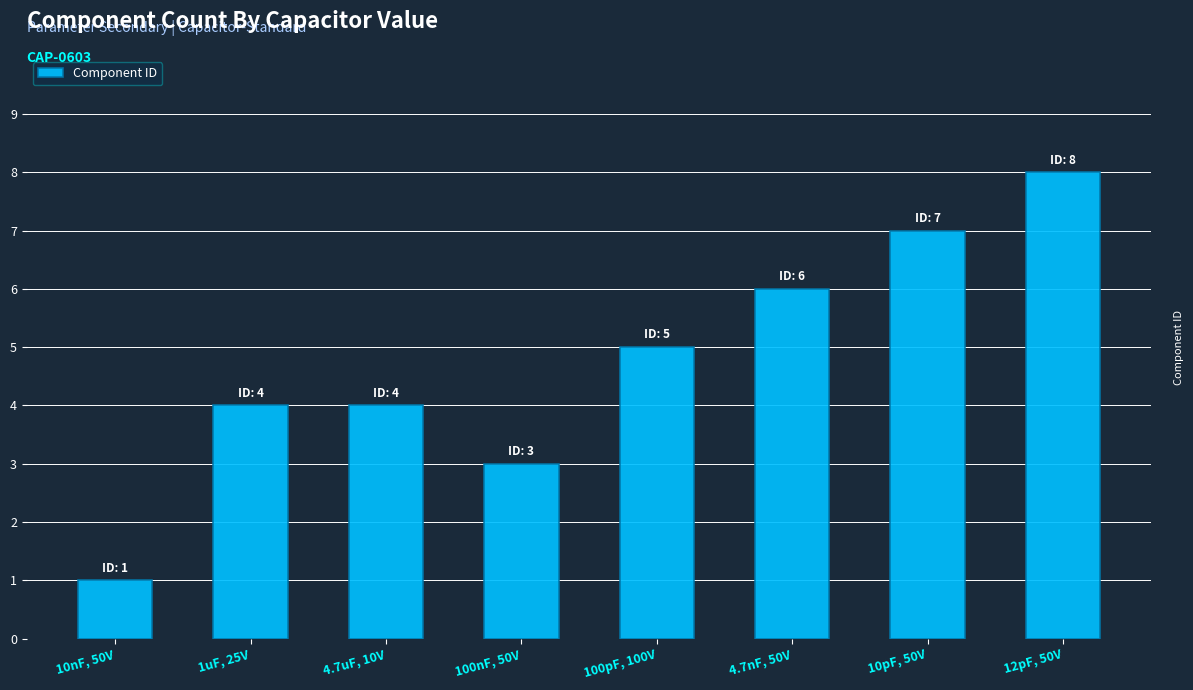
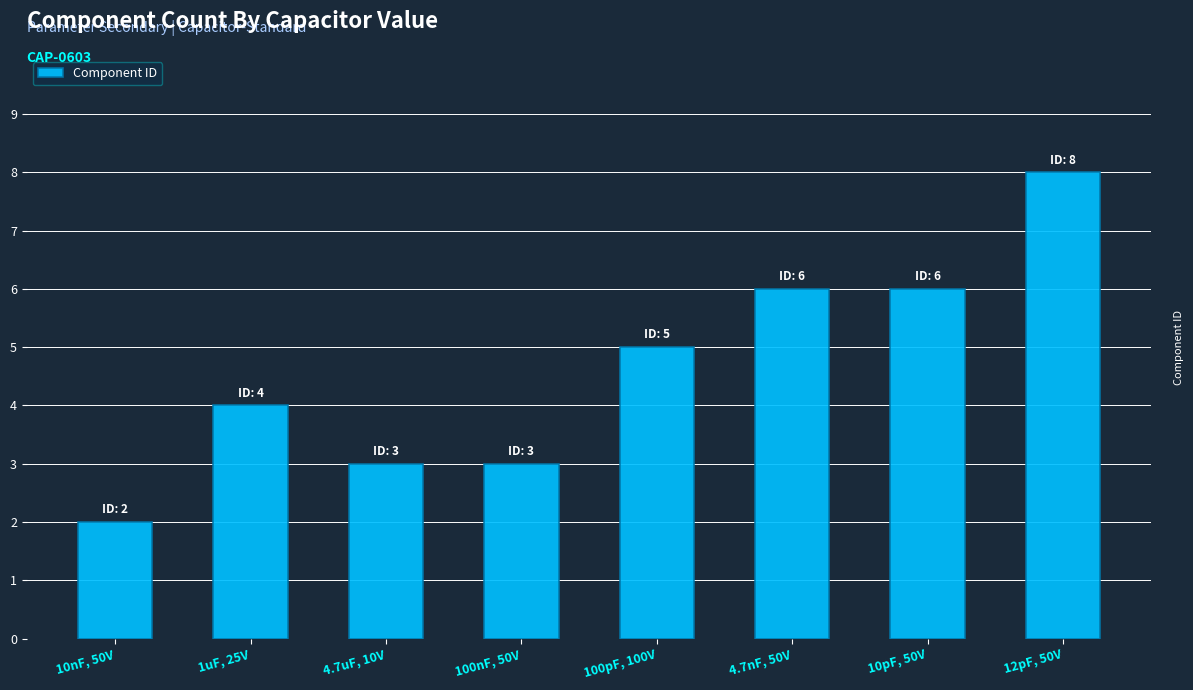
10nF, 50V: 1 -> 2
4.7uF, 10V: 4 -> 3
10pF, 50V: 7 -> 6
